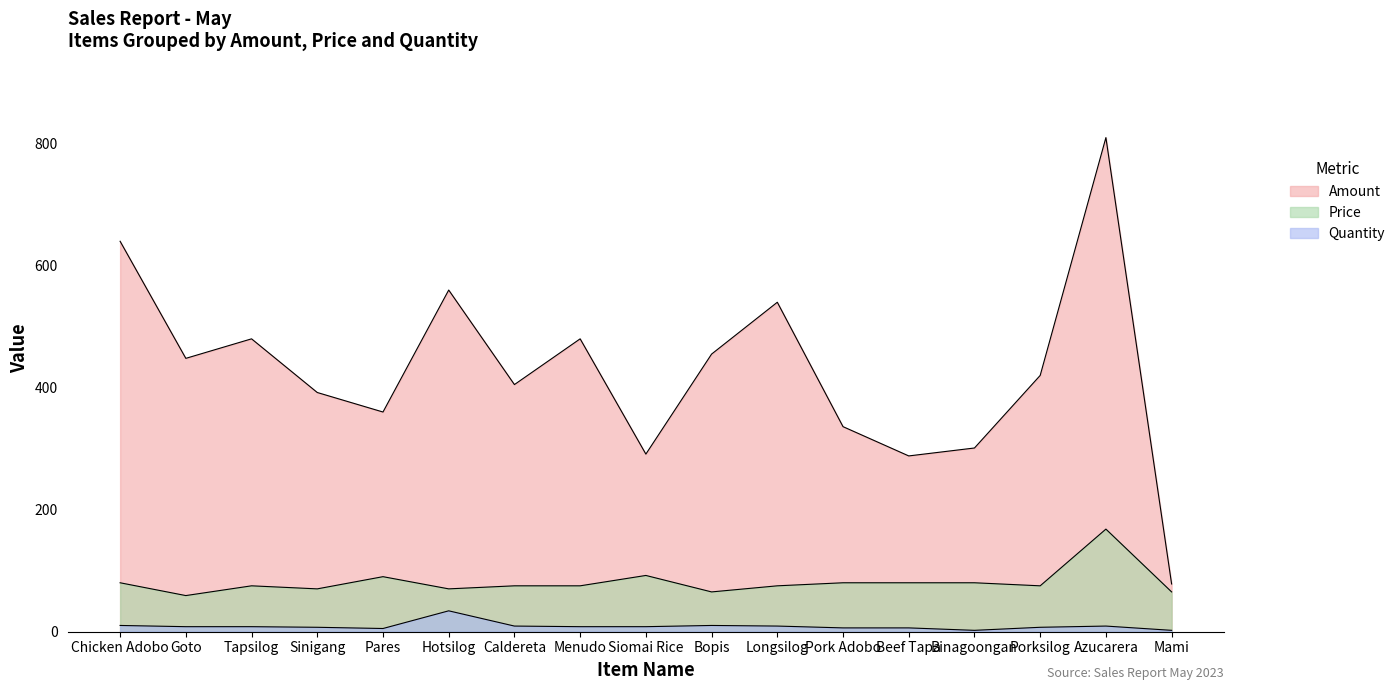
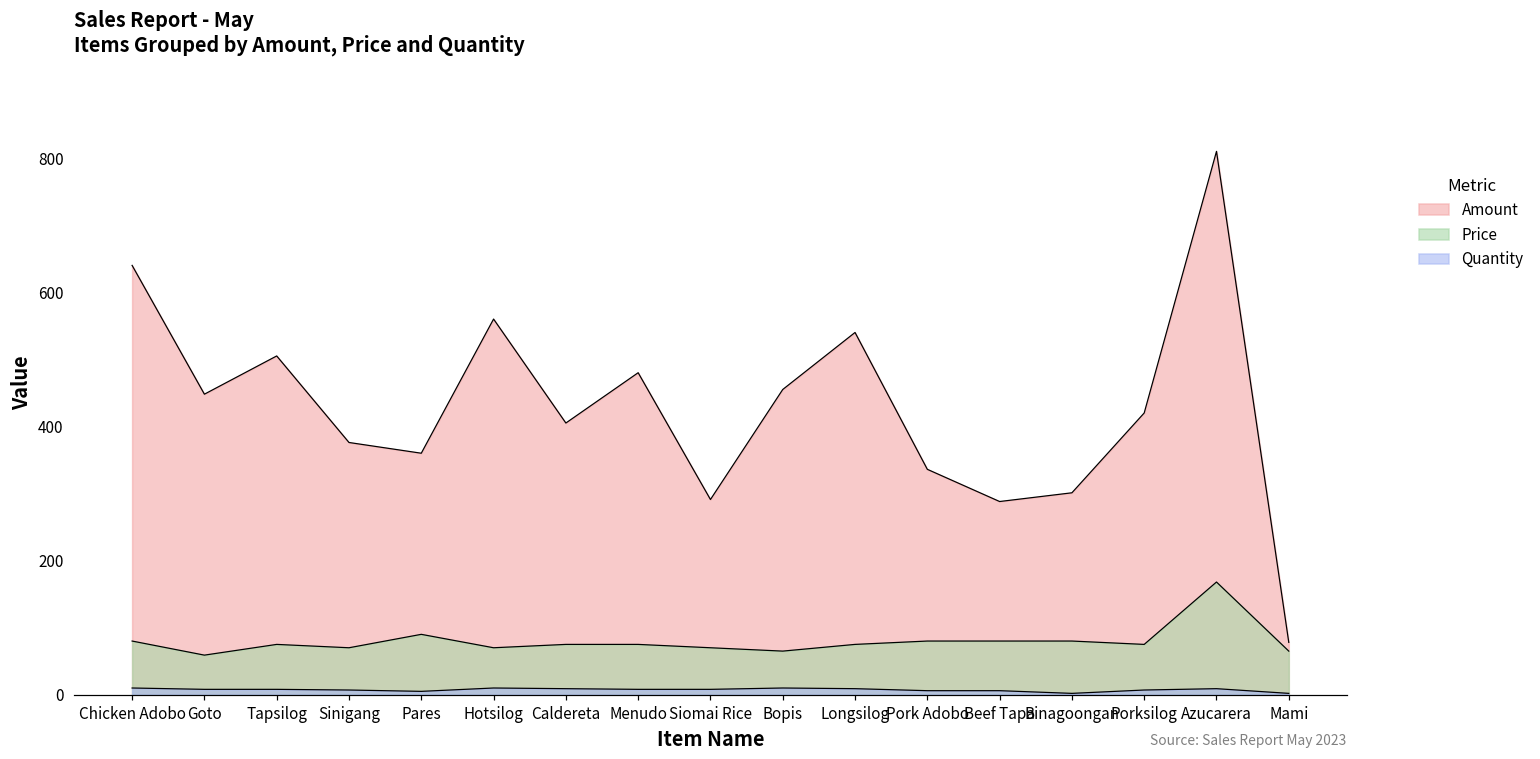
Amount, Tapsilog: 480 -> 510
Amount, Sinigang: 390 -> 380
Quantity, Hotsilog: 30 -> 10
Price, Siomai Rice: 90 -> 70
